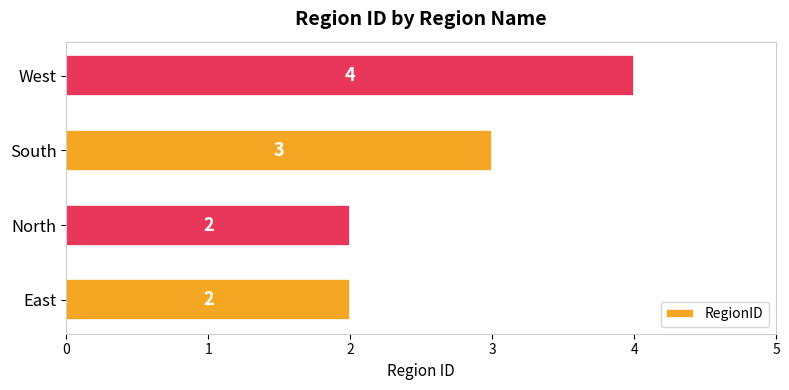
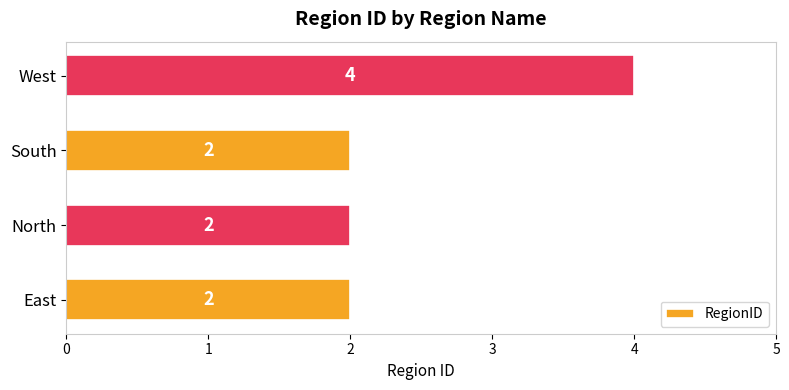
South: 3 -> 2
